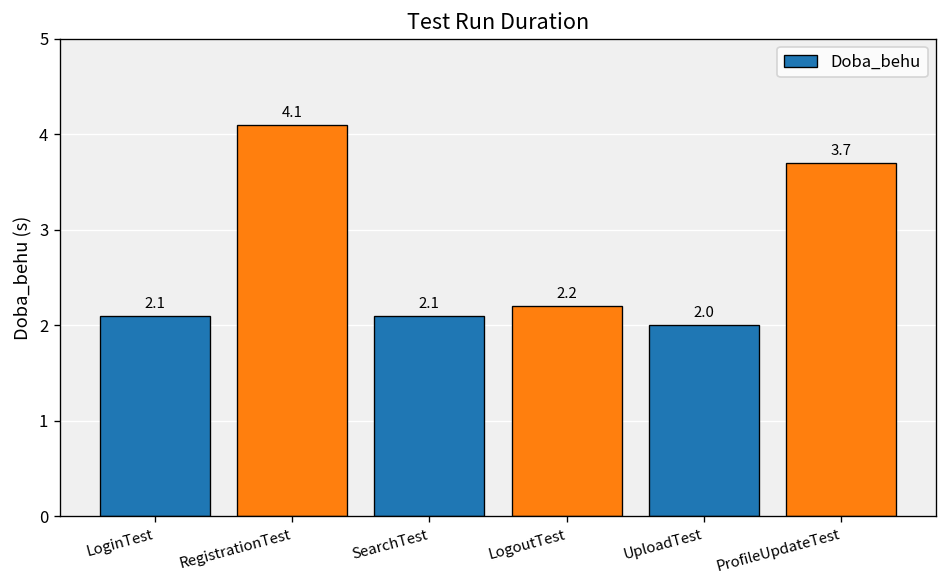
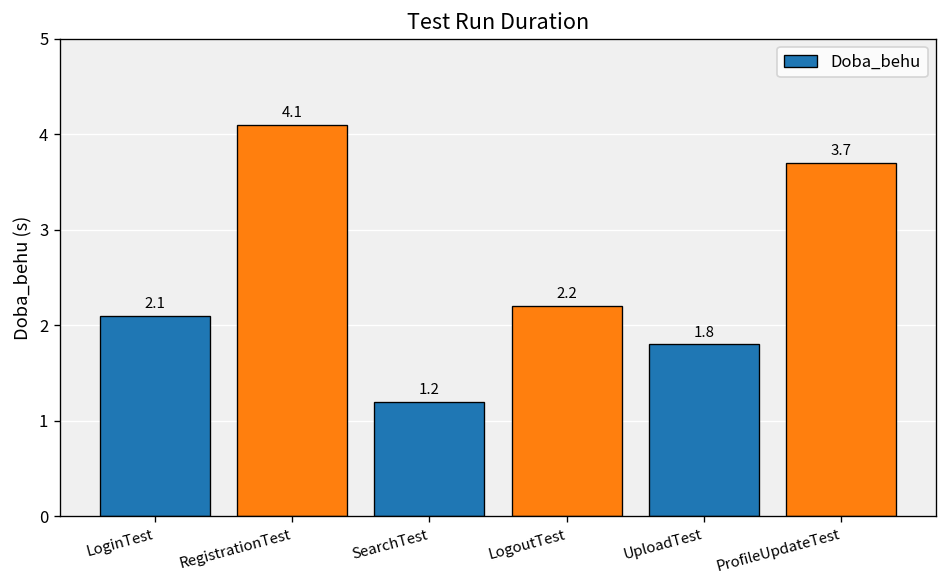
SearchTest: 2.1 -> 1.2
UploadTest: 2.0 -> 1.8
